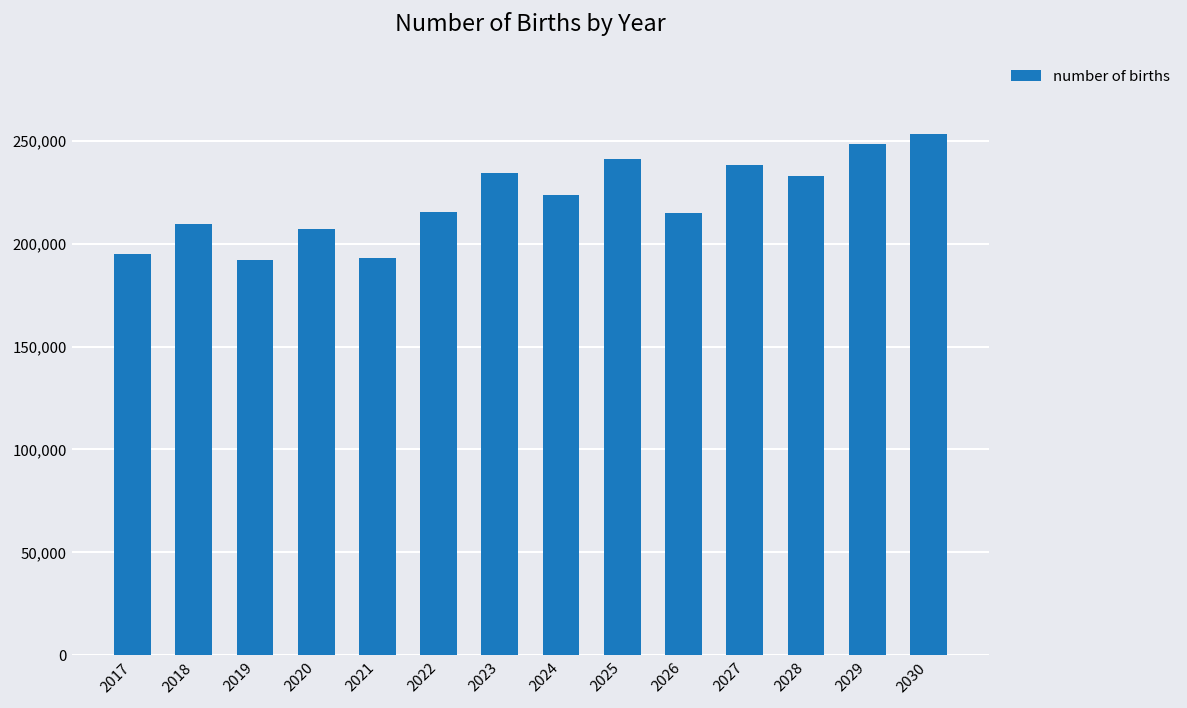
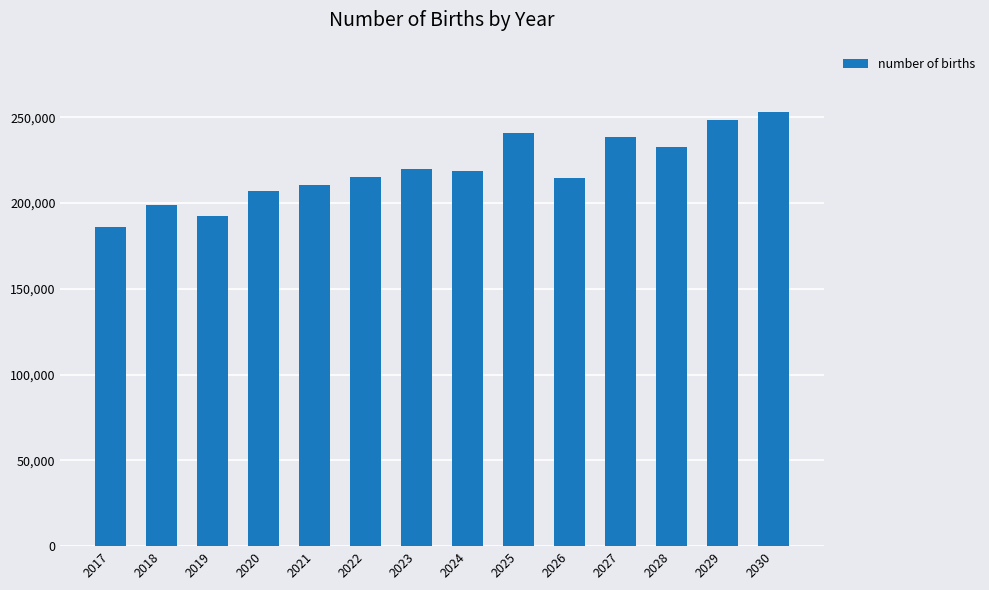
2017: 195,000 -> 186,000
2018: 210,000 -> 199,000
2021: 193,000 -> 211,000
2023: 234,000 -> 220,000
2024: 223,000 -> 219,000
